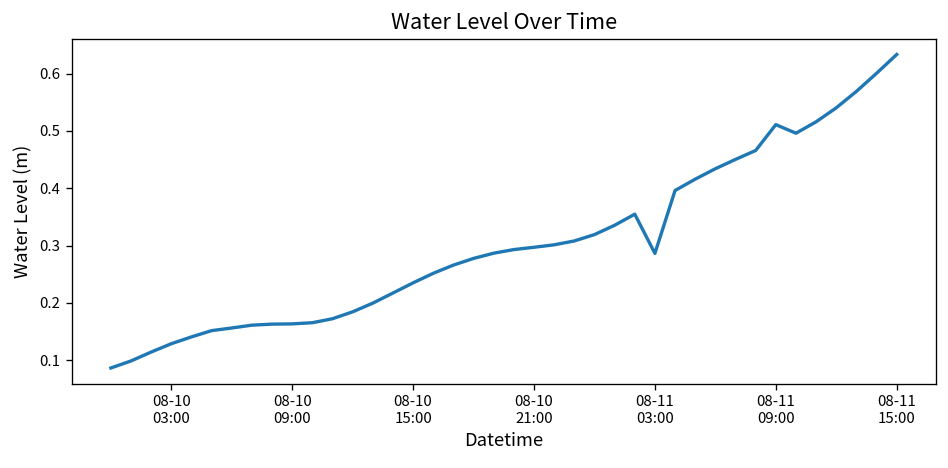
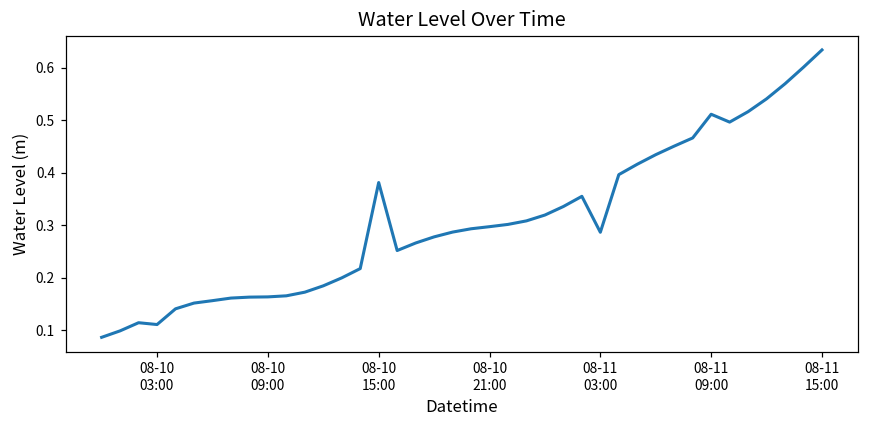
08-10 03:00: 0.13 -> 0.11
08-10 15:00: 0.24 -> 0.38
